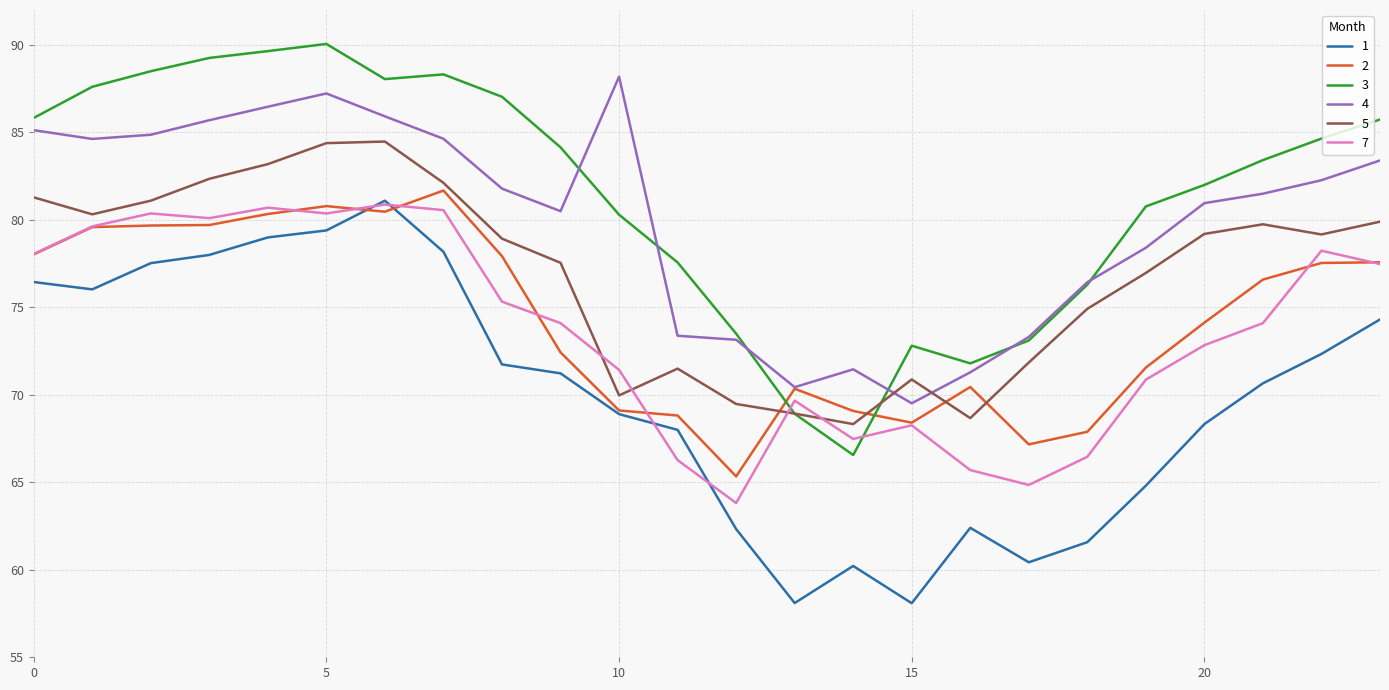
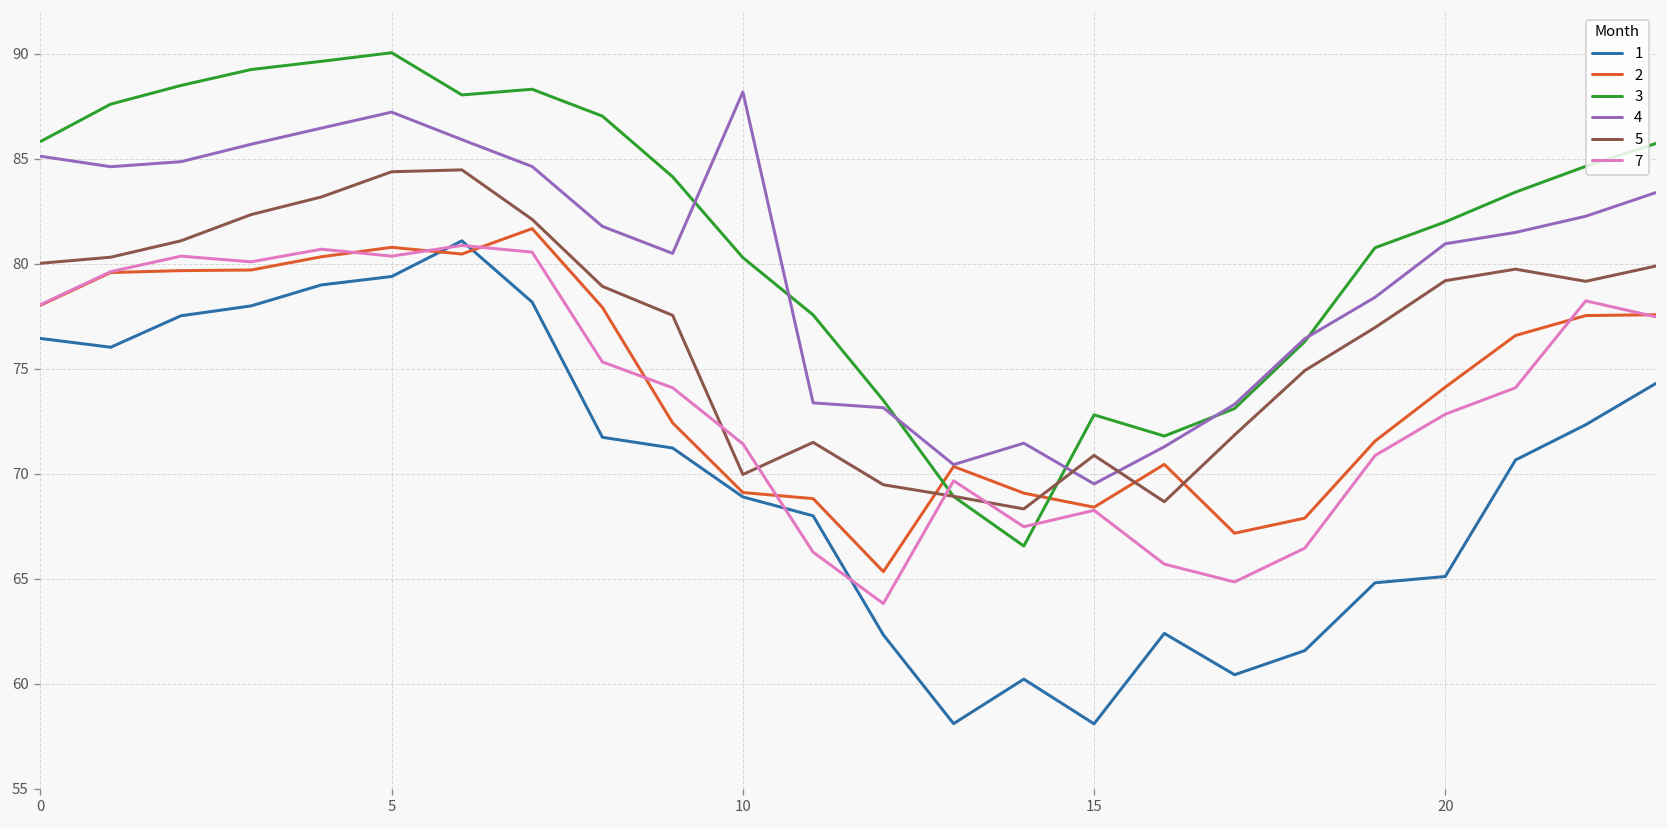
5, 0: 81.3 -> 80.0
1, 20: 68.3 -> 65.1
